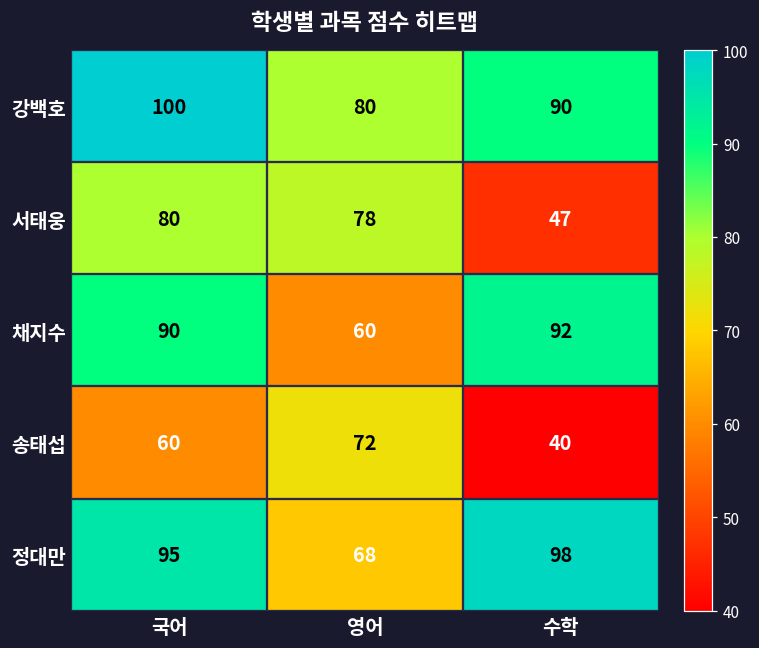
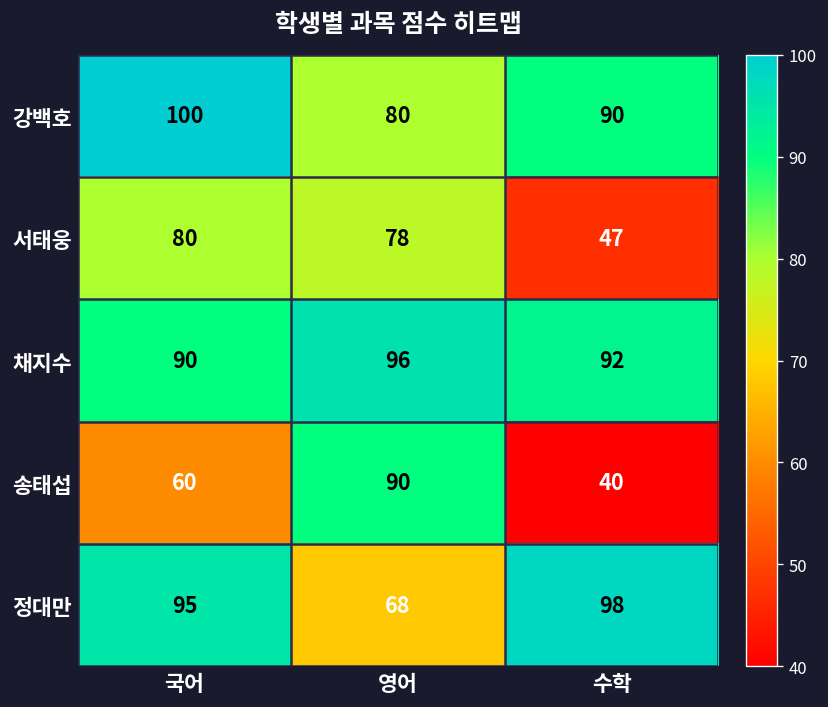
채지수, 영어: 60 -> 96
송태섭, 영어: 72 -> 90
